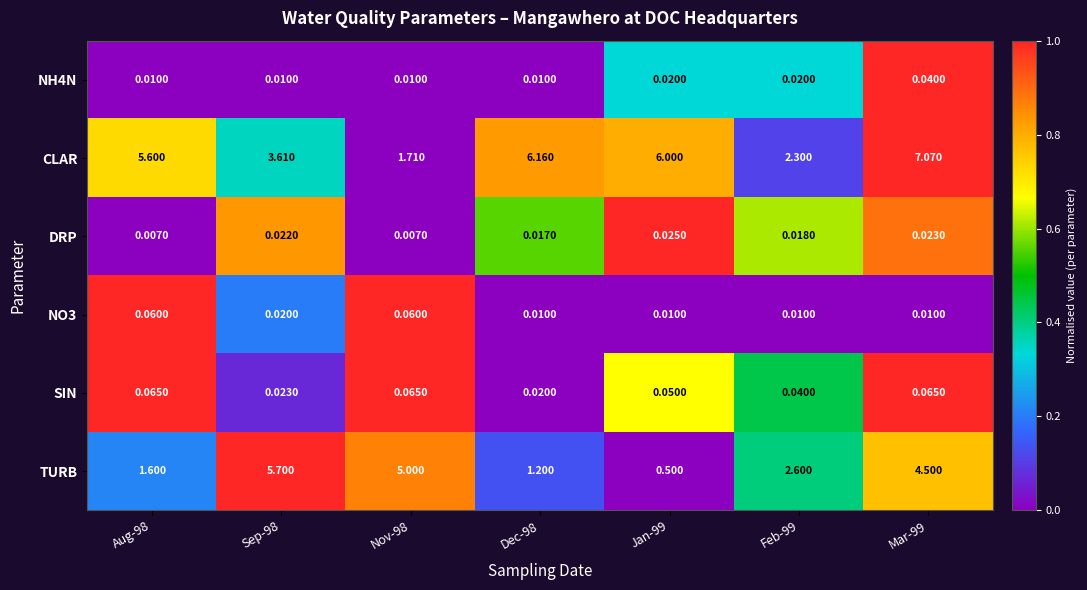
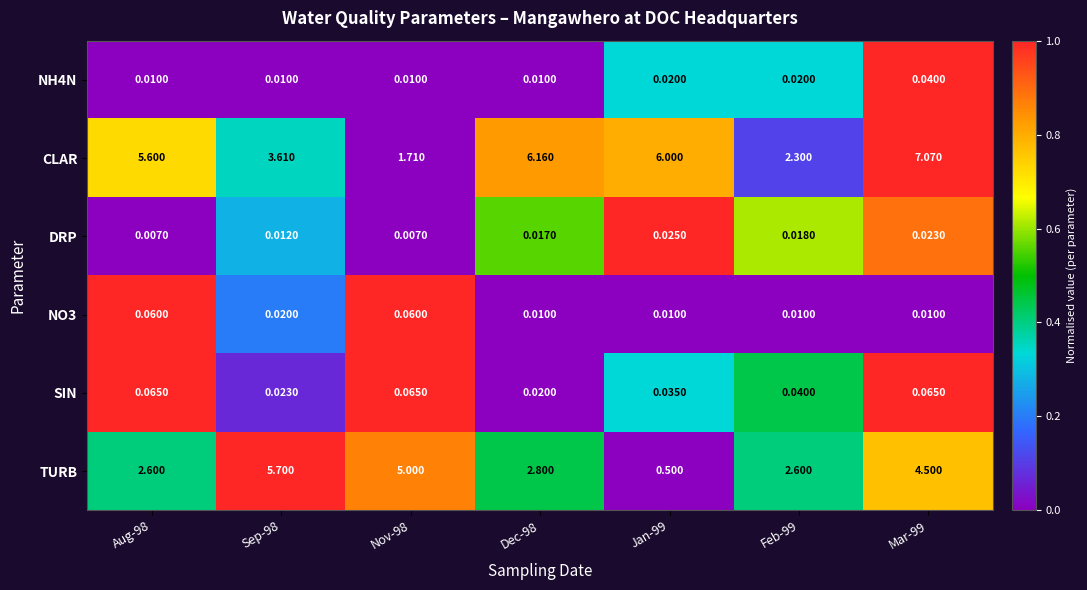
DRP, Sep-98: 0.0220 -> 0.0120
SIN, Jan-99: 0.0500 -> 0.0350
TURB, Aug-98: 1.600 -> 2.600
TURB, Dec-98: 1.200 -> 2.800
